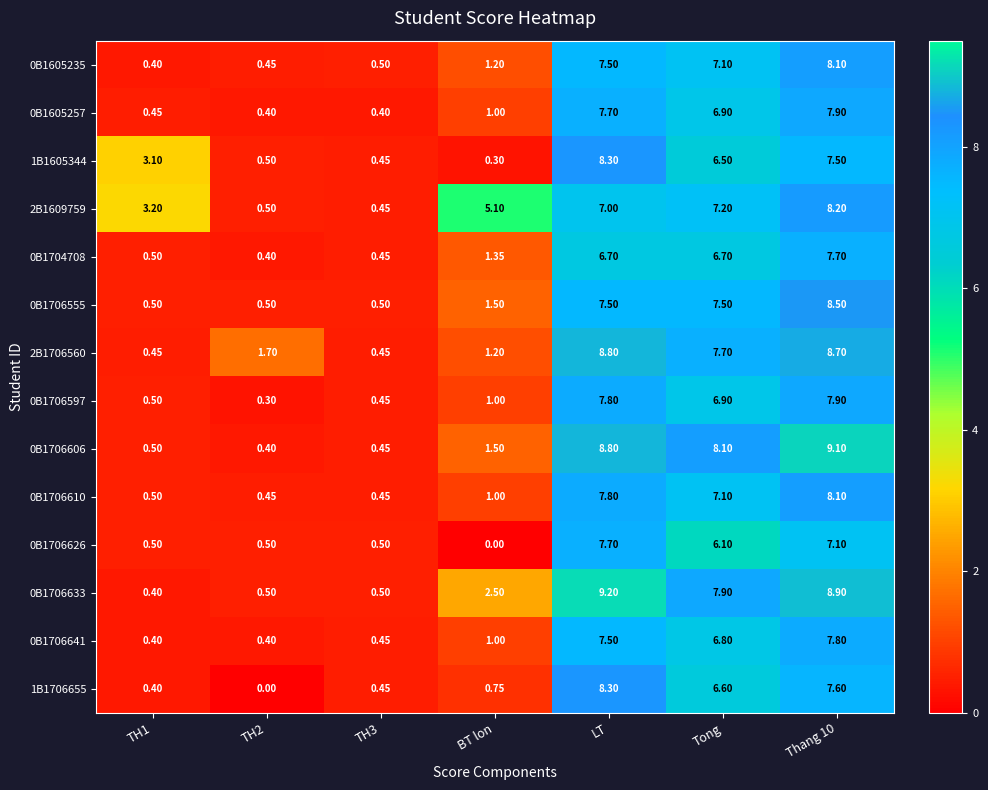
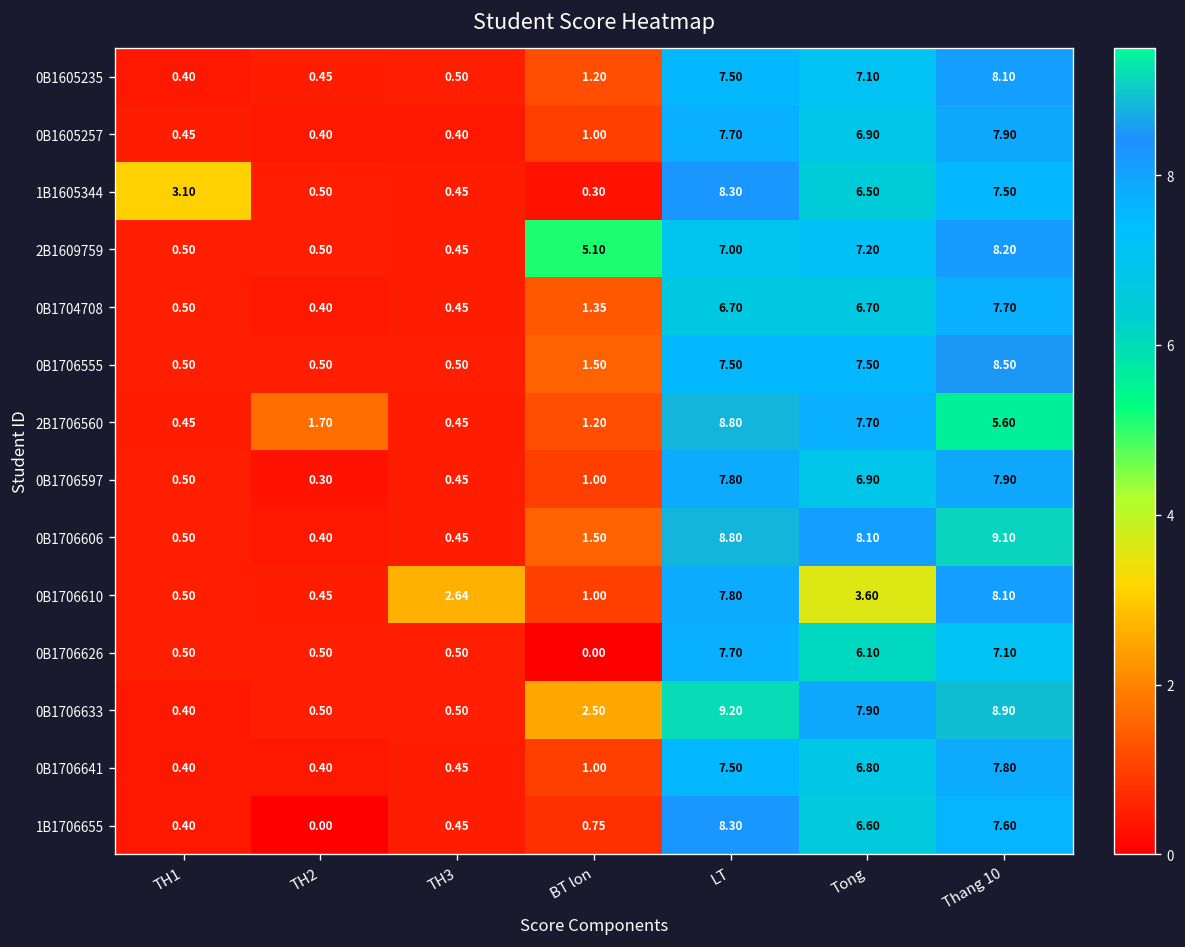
2B1609759, TH1: 3.20 -> 0.50
2B1706560, Thang 10: 8.70 -> 5.60
0B1706610, TH3: 0.45 -> 2.64
0B1706610, Tong: 7.10 -> 3.60
